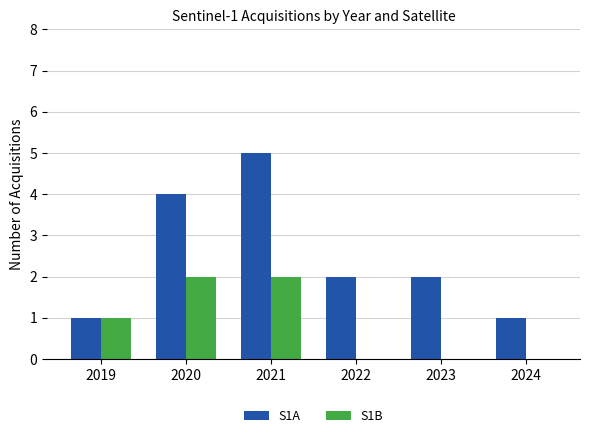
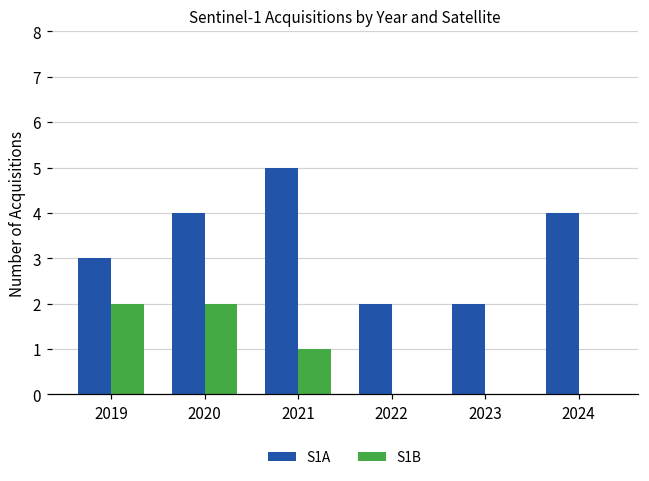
S1A, 2019: 1 -> 3
S1B, 2019: 1 -> 2
S1B, 2021: 2 -> 1
S1A, 2024: 1 -> 4
